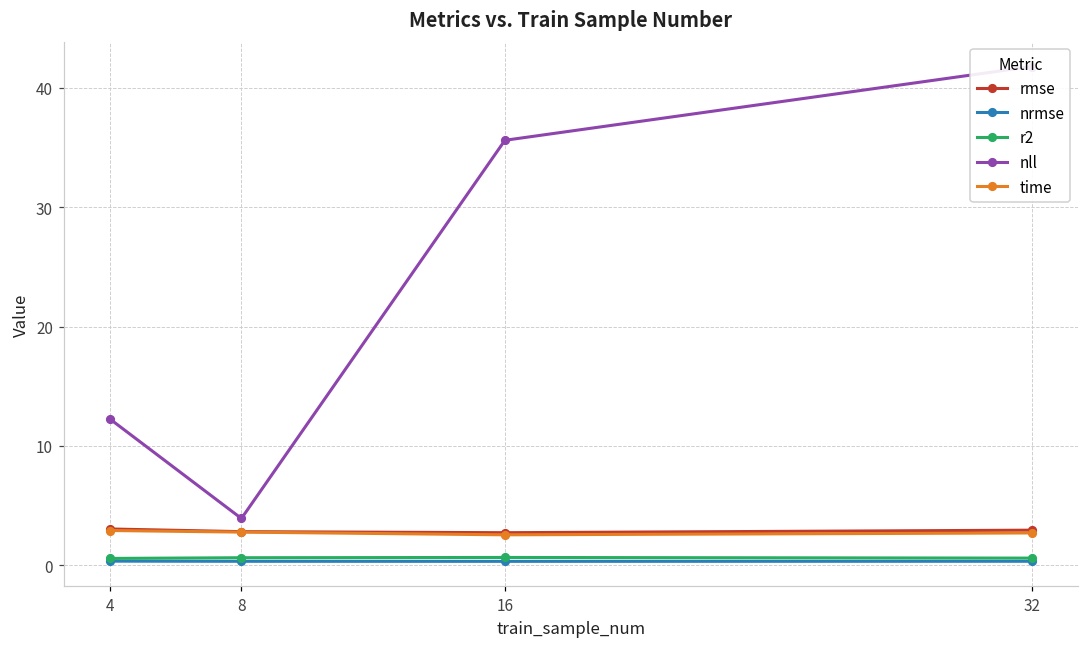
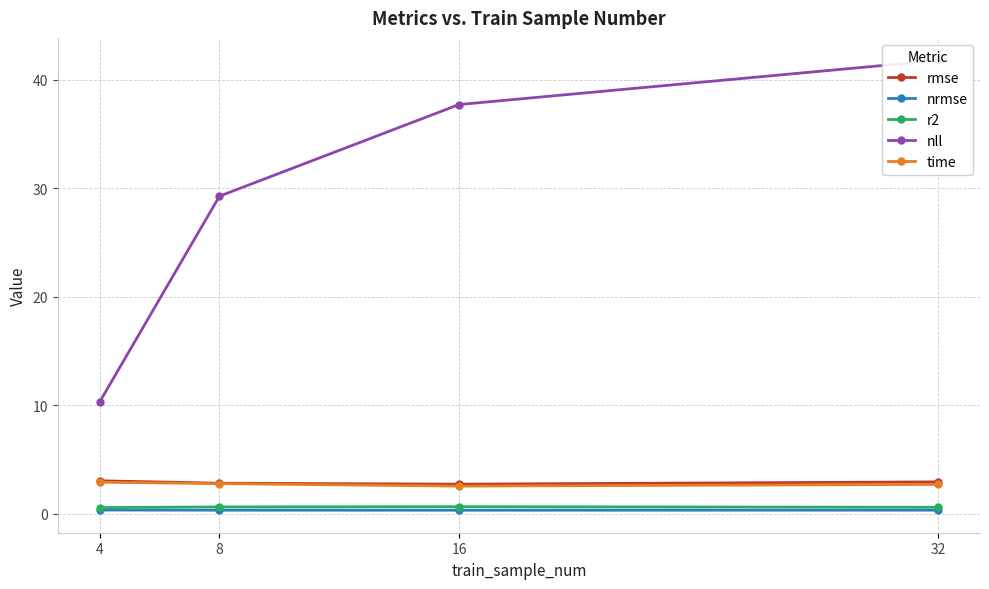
nll, 4: 12.3 -> 10.3
nll, 8: 3.9 -> 29.3
nll, 16: 35.6 -> 37.7
